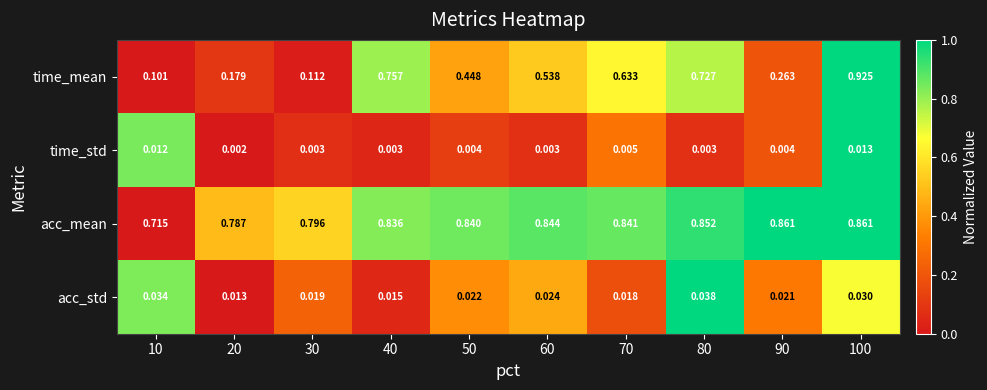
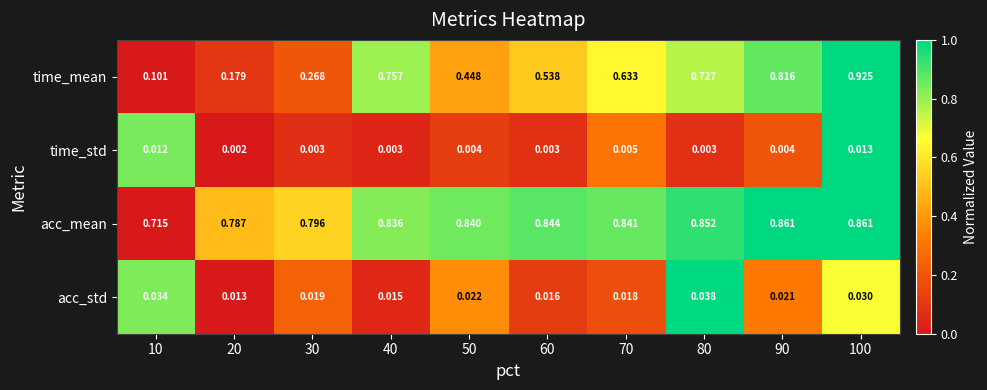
time_mean, 30: 0.112 -> 0.268
time_mean, 90: 0.263 -> 0.816
acc_std, 60: 0.024 -> 0.016
